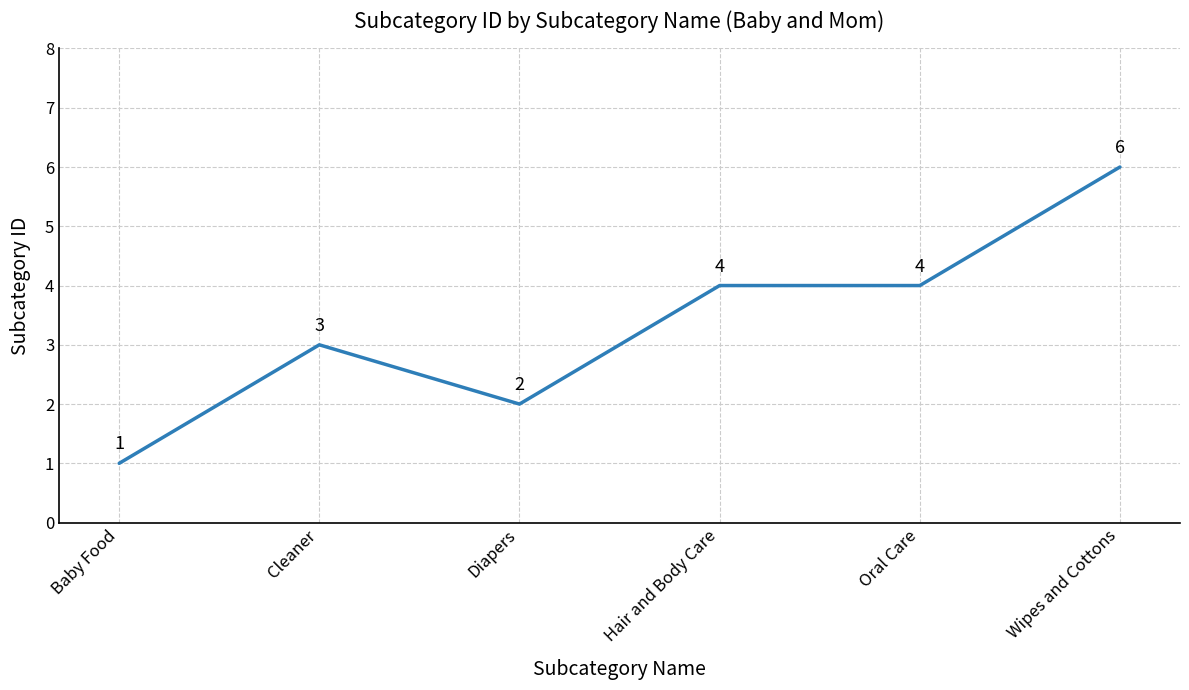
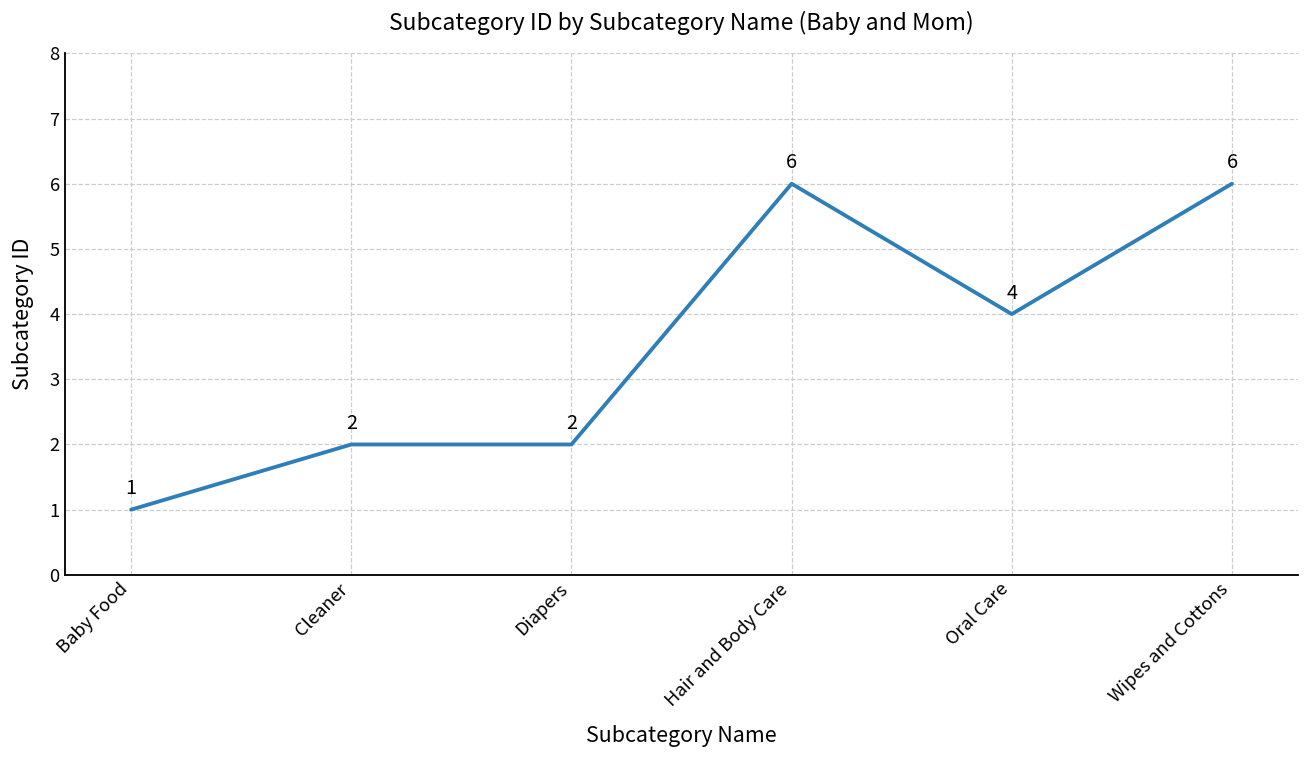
Cleaner: 3 -> 2
Hair and Body Care: 4 -> 6
